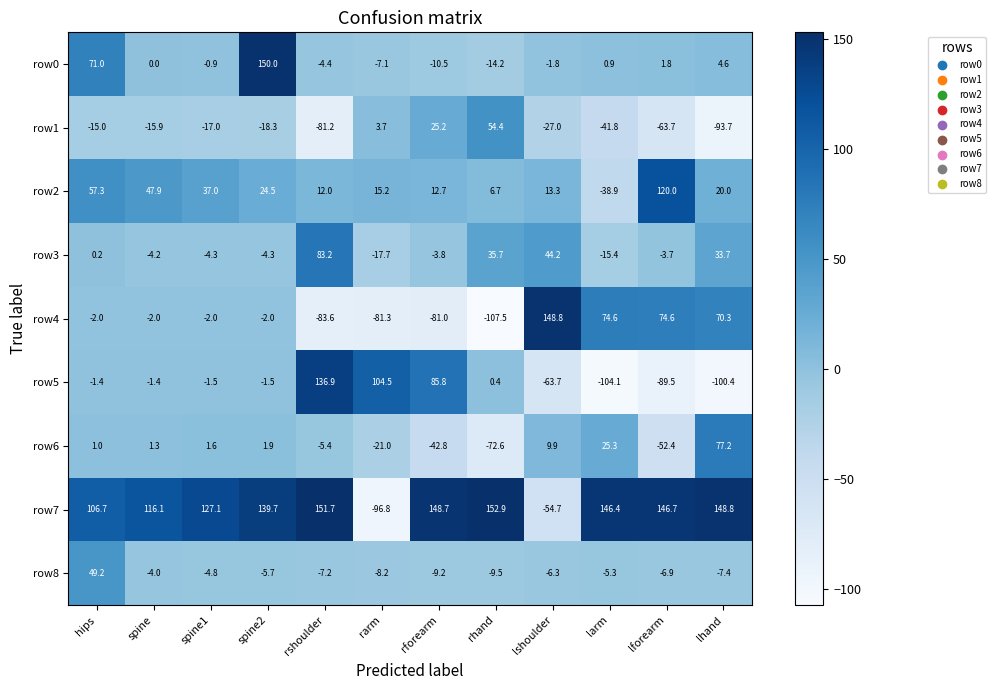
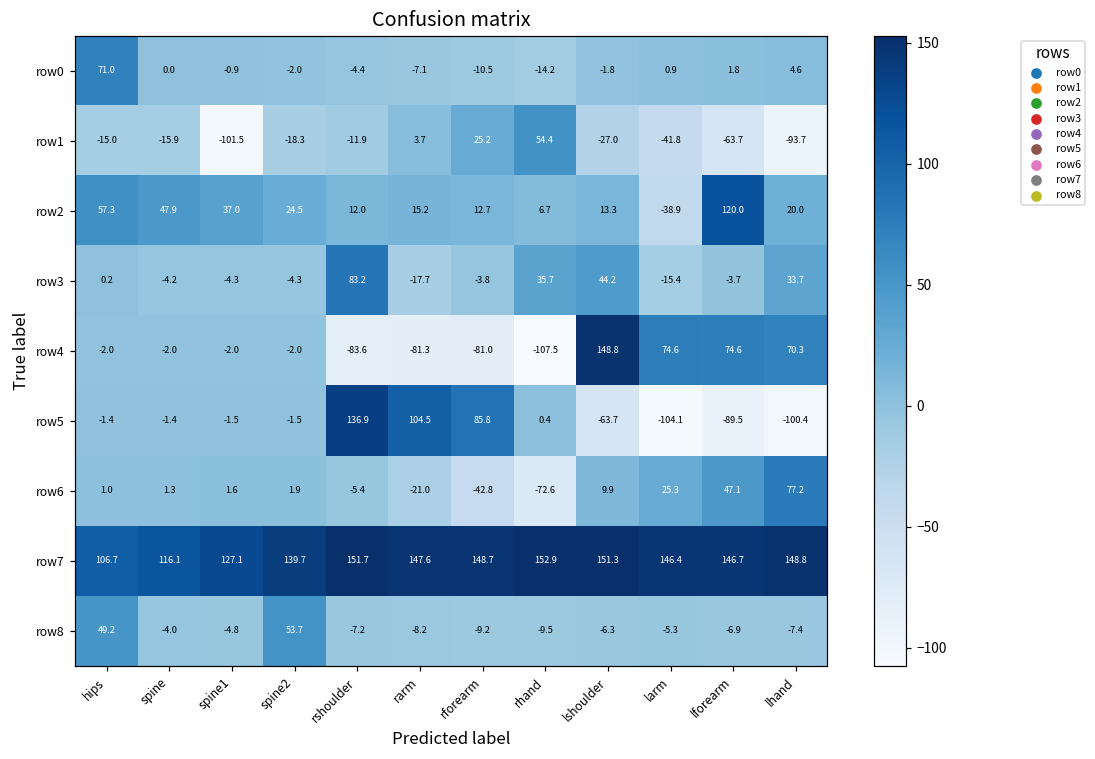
row0, spine2: 150.0 -> -2.0
row1, spine1: -17.0 -> -101.5
row1, rshoulder: -81.2 -> -11.9
row6, lforearm: -52.4 -> 47.1
row7, rarm: -96.8 -> 147.6
row7, lshoulder: -54.7 -> 151.3
row8, spine2: -5.7 -> 53.7
